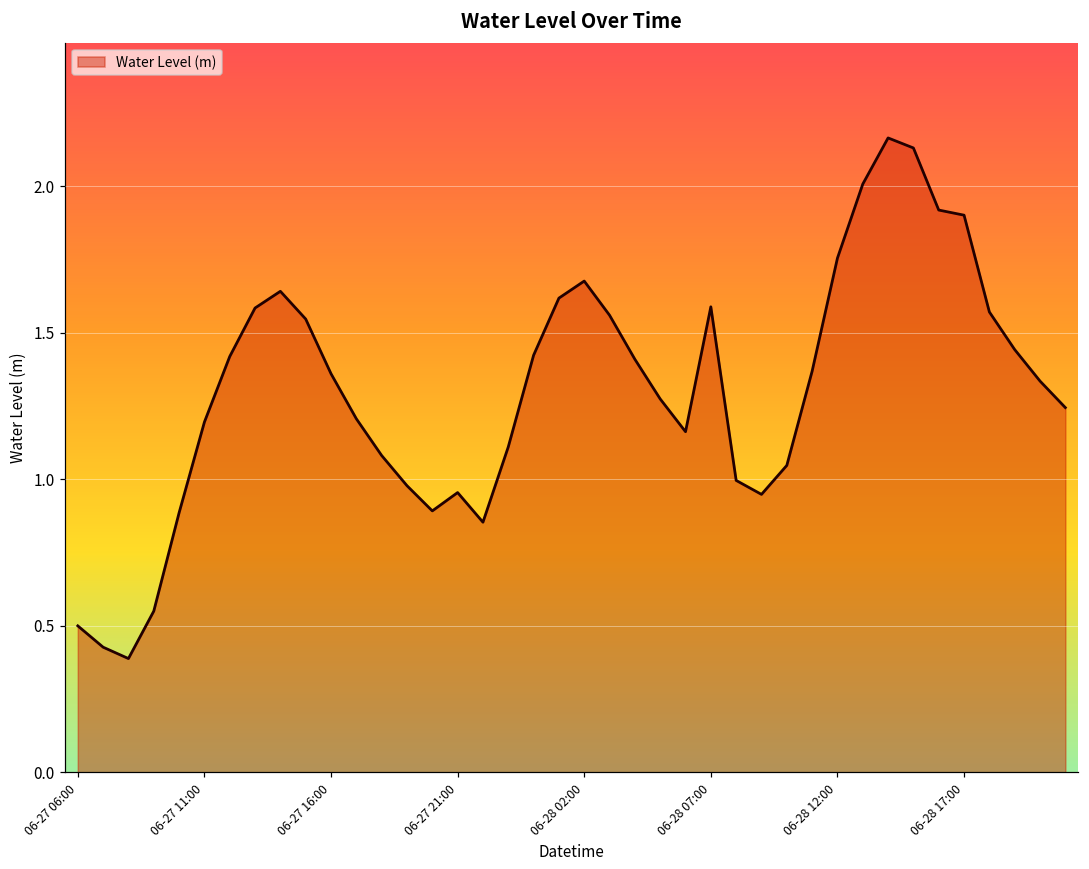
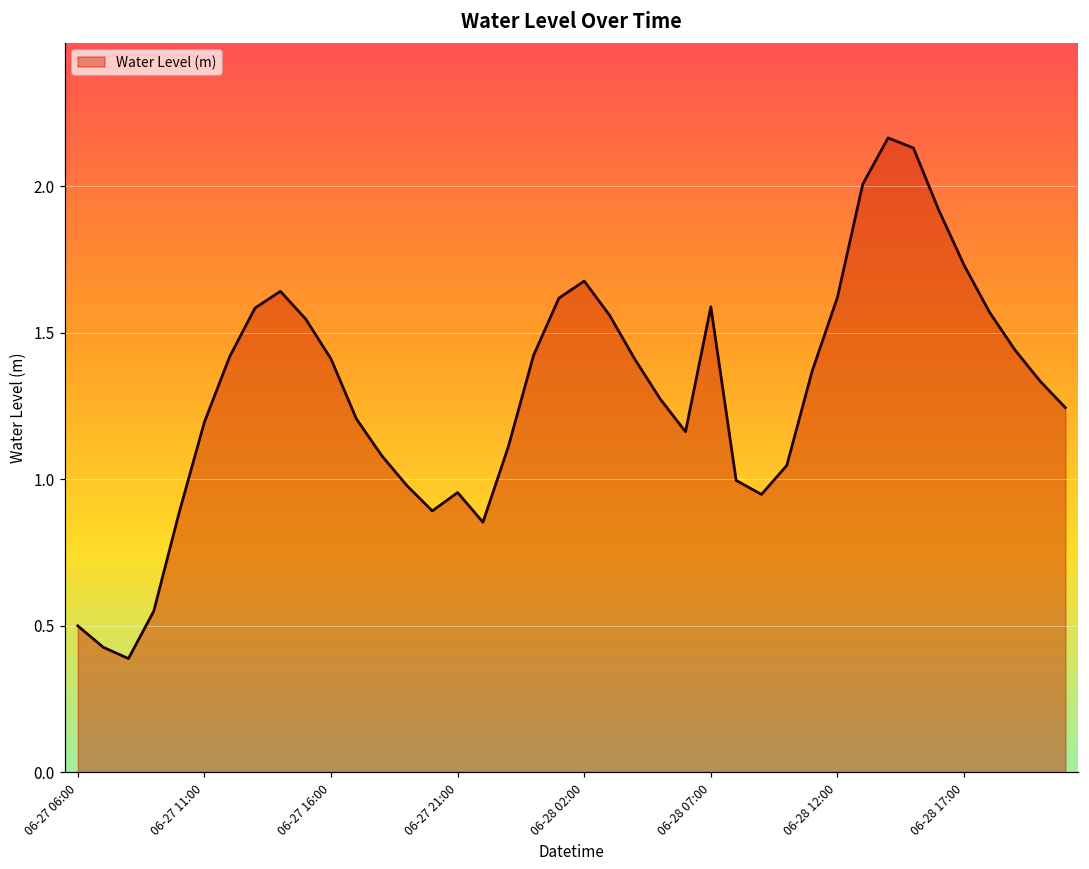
06-27 16:00: 1.36 -> 1.41
06-28 12:00: 1.75 -> 1.62
06-28 17:00: 1.90 -> 1.73
